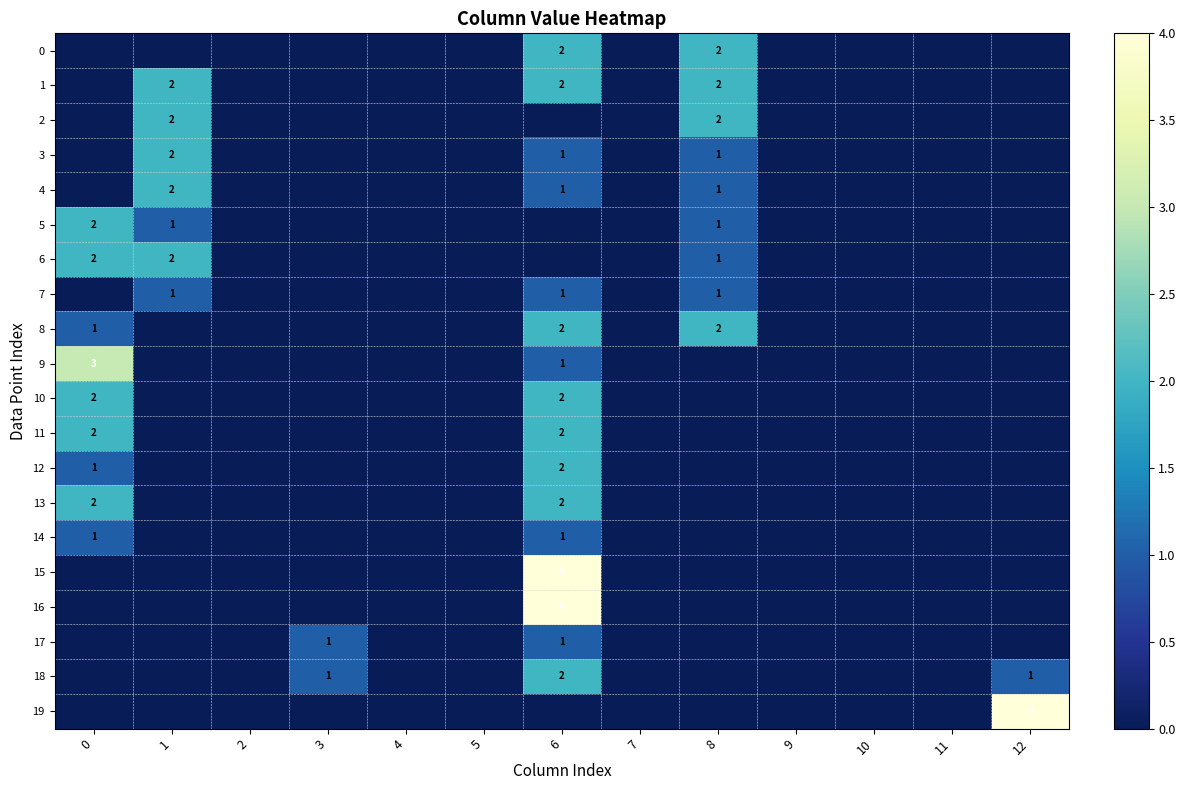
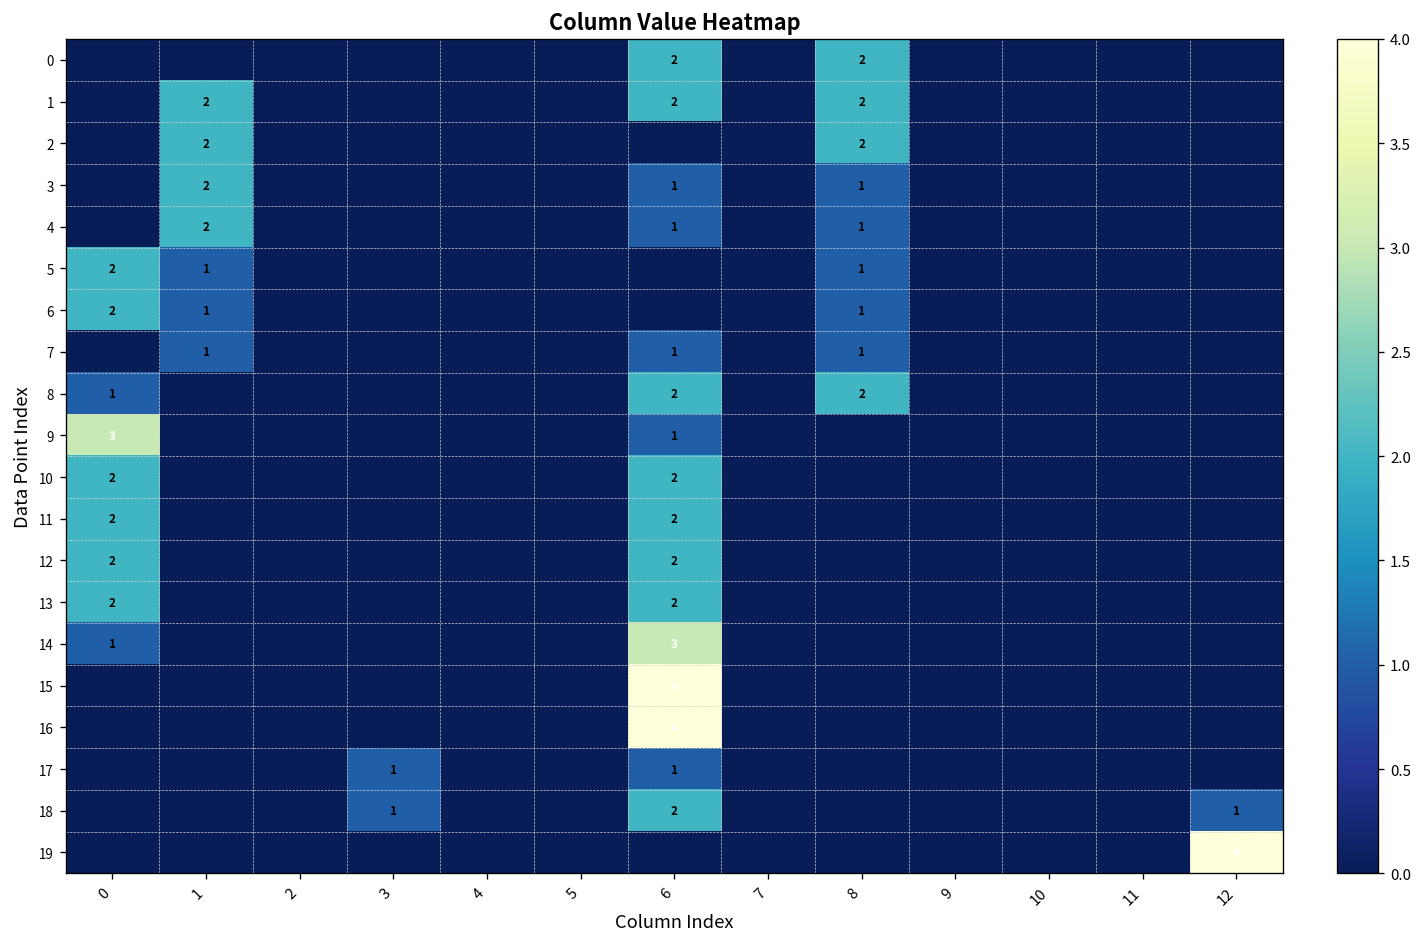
6, 1: 2 -> 1
12, 0: 1 -> 2
14, 6: 1 -> 3
